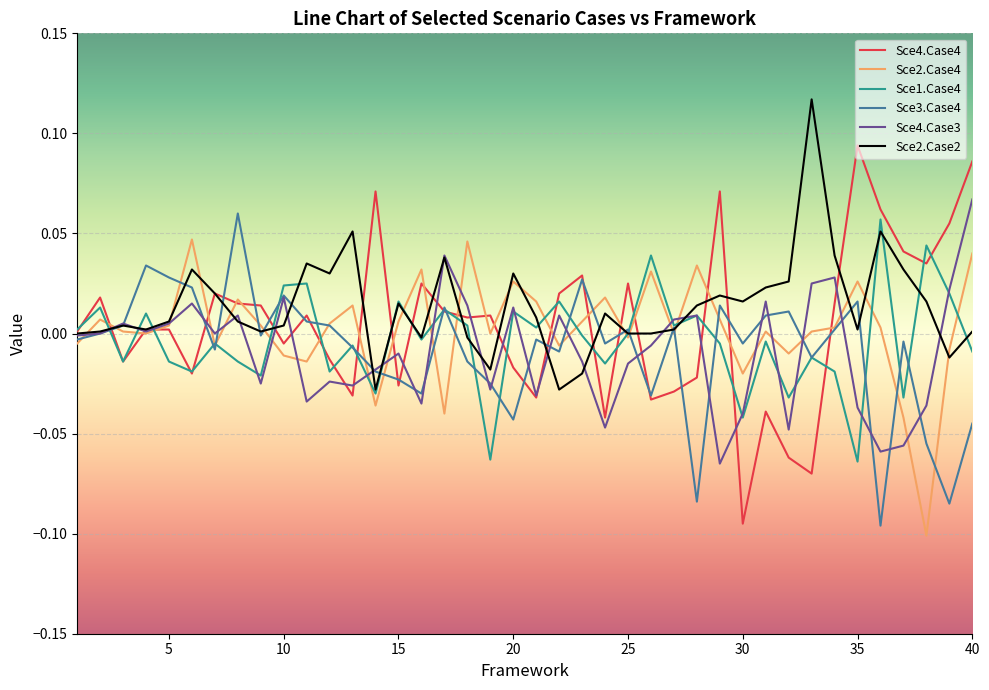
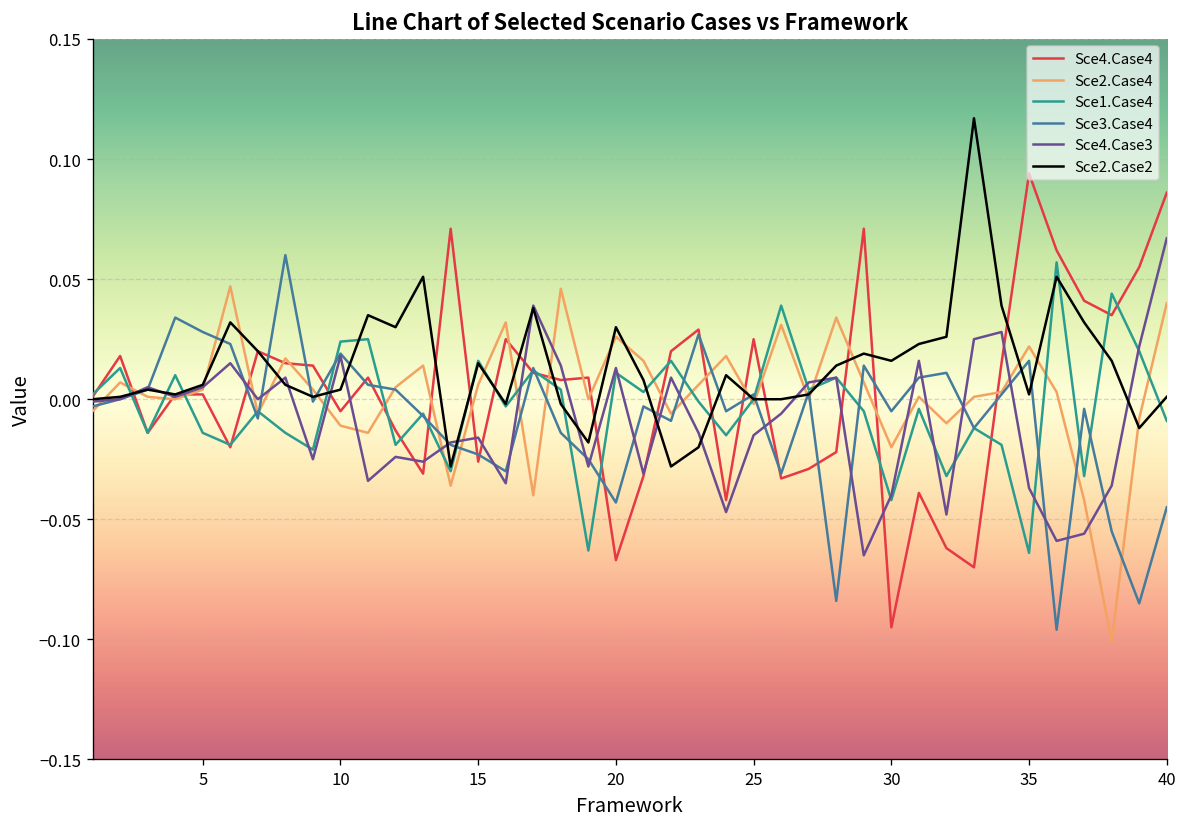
Sce4.Case3, 15: -0.010 -> -0.016
Sce4.Case4, 20: -0.017 -> -0.067
Sce2.Case4, 35: 0.026 -> 0.022
